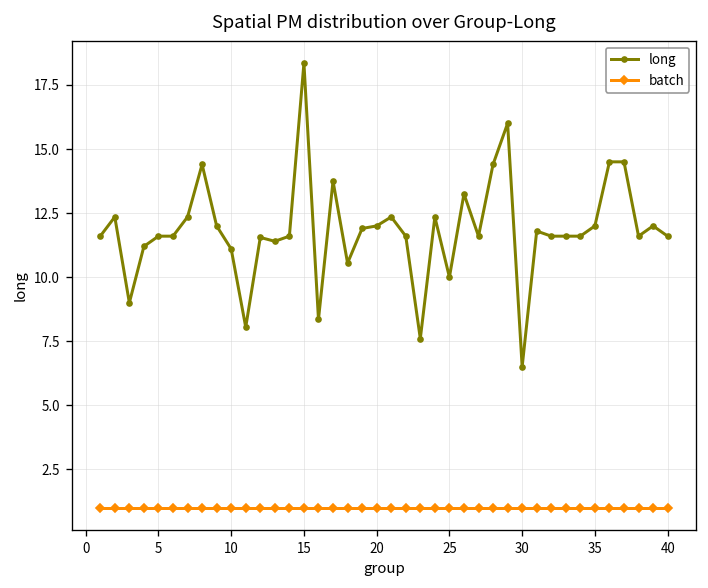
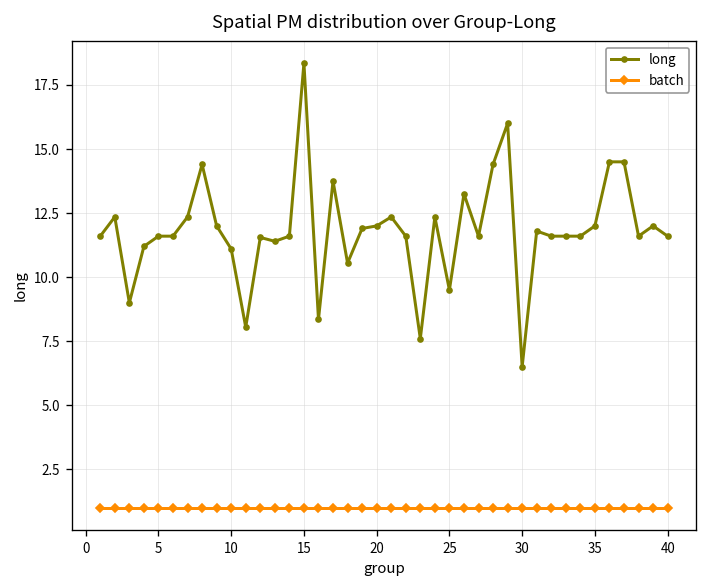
long, 25: 10.0 -> 9.5
